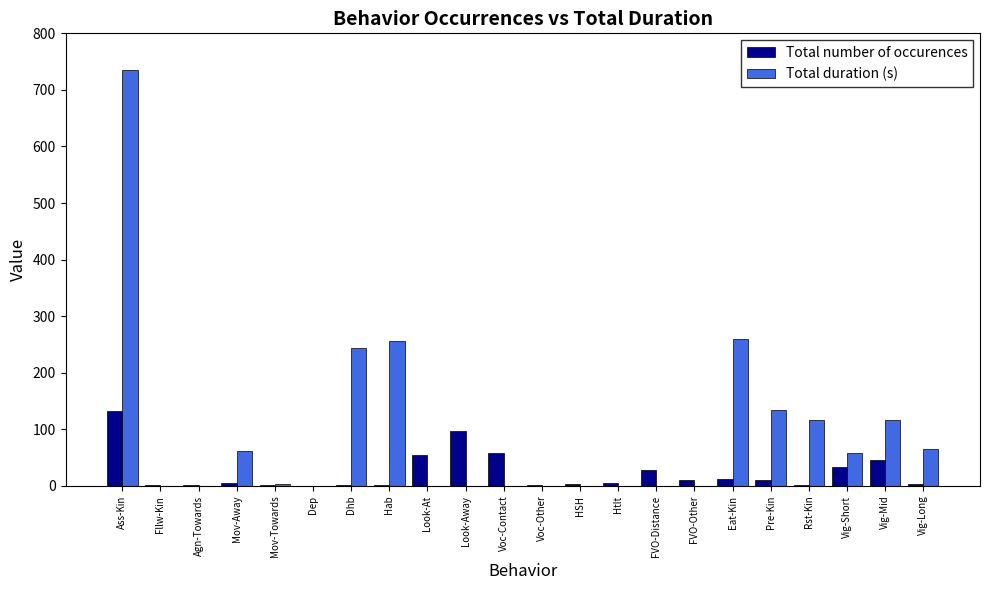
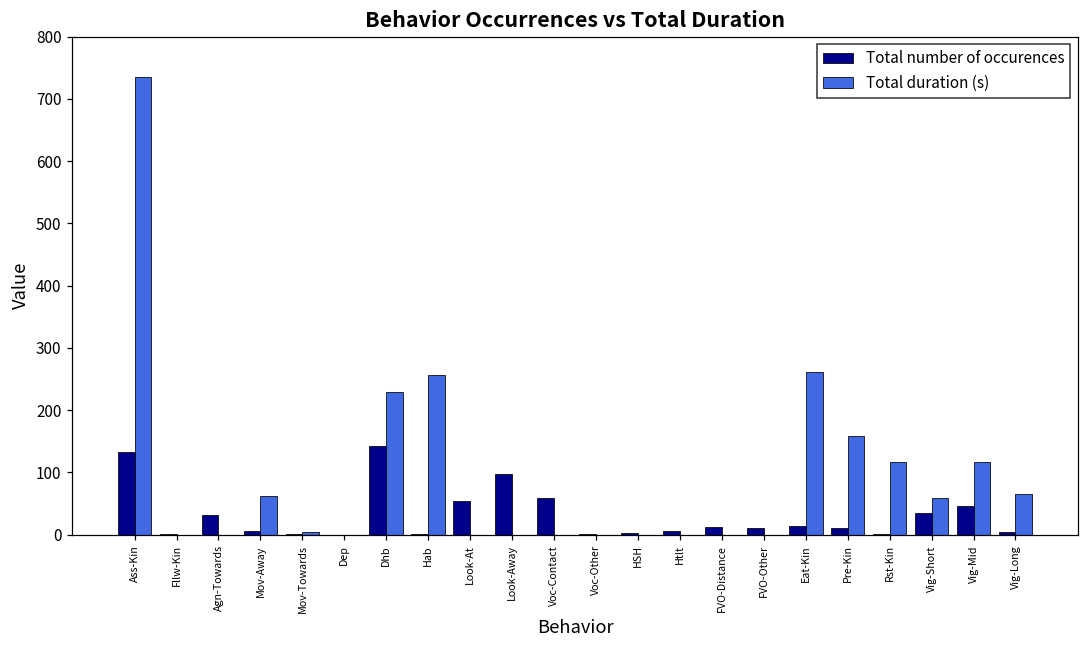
Total number of occurences, Agn-Towards: 0 -> 30
Total number of occurences, Dhb: 0 -> 140
Total duration (s), Dhb: 240 -> 230
Total number of occurences, FVO-Distance: 30 -> 10
Total duration (s), Pre-Kin: 130 -> 160
